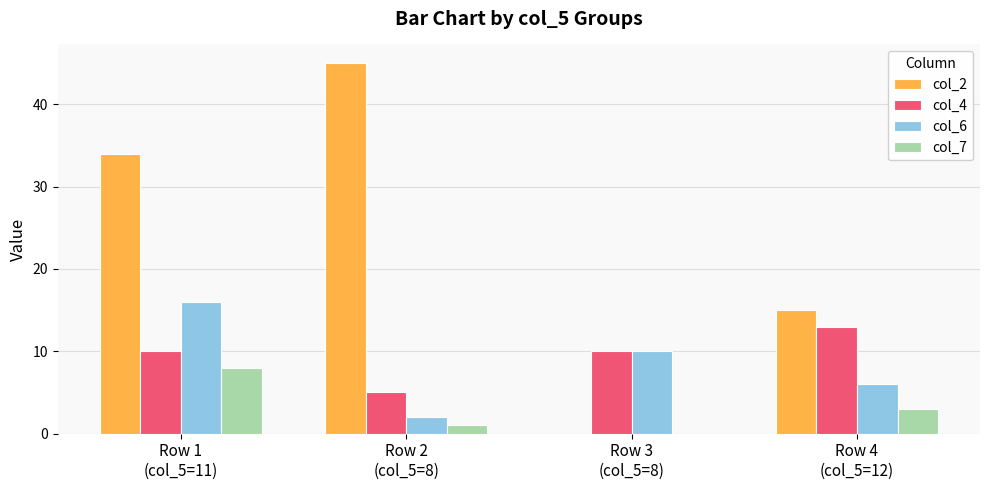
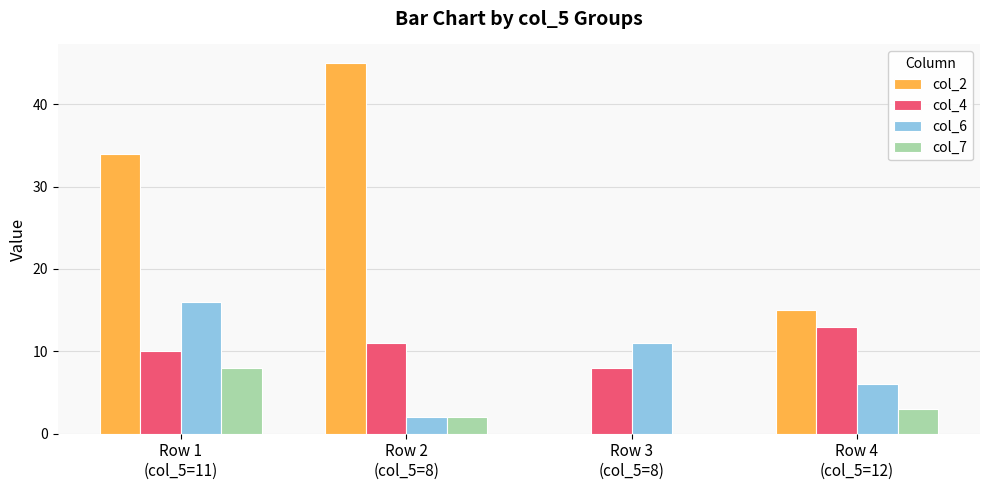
col_4, Row 2 (col_5=8): 5 -> 11
col_7, Row 2 (col_5=8): 1 -> 2
col_4, Row 3 (col_5=8): 10 -> 8
col_6, Row 3 (col_5=8): 10 -> 11
